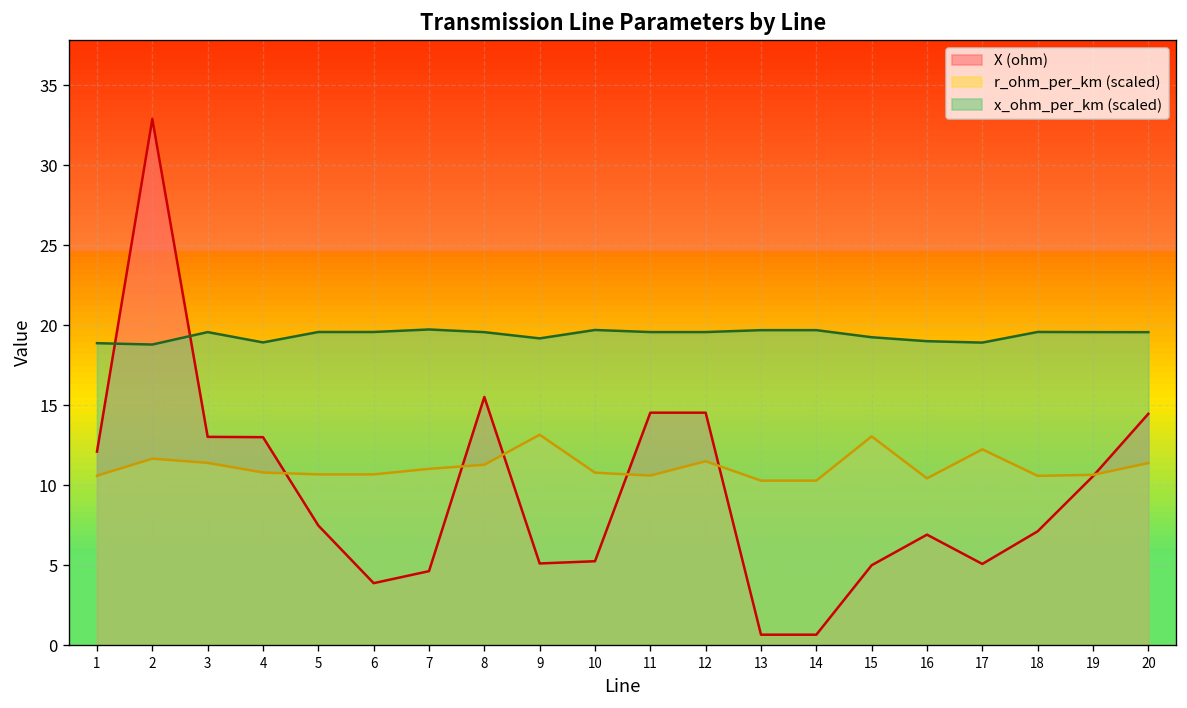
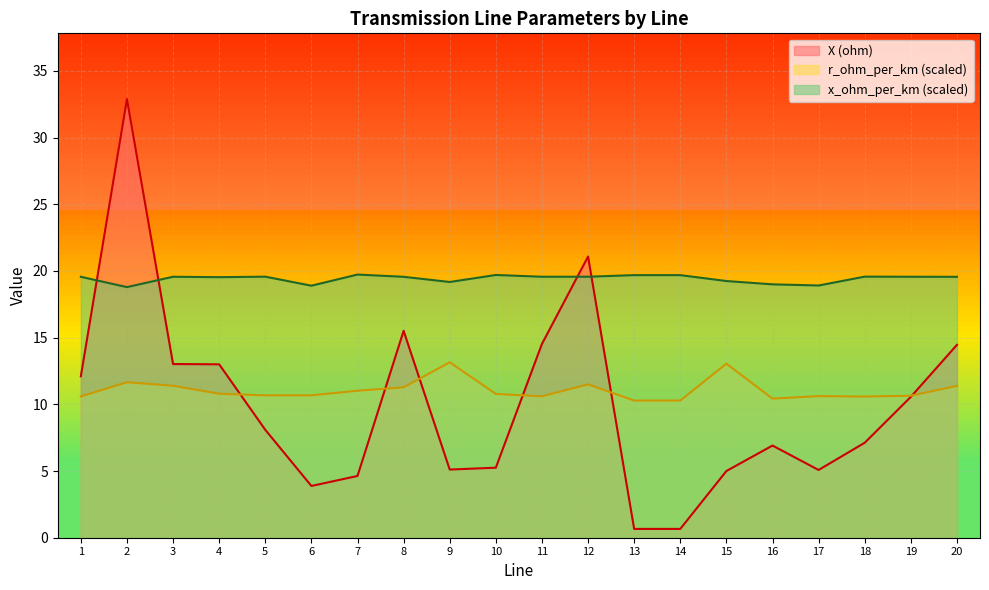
x_ohm_per_km (scaled), 1: 18.9 -> 19.6
x_ohm_per_km (scaled), 4: 18.9 -> 19.5
X (ohm), 5: 7.5 -> 8.1
x_ohm_per_km (scaled), 6: 19.6 -> 18.9
X (ohm), 12: 14.5 -> 21.1
r_ohm_per_km (scaled), 17: 12.2 -> 10.6
